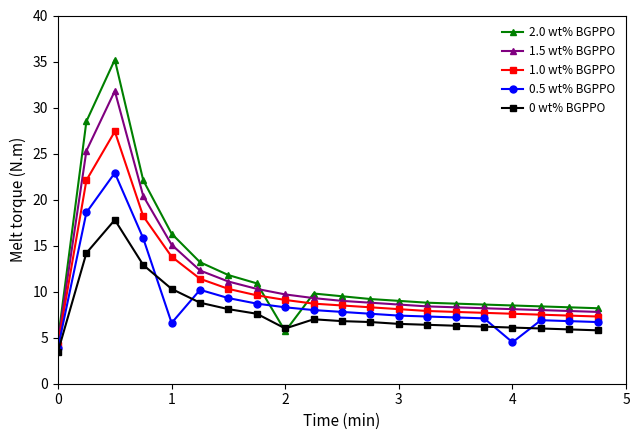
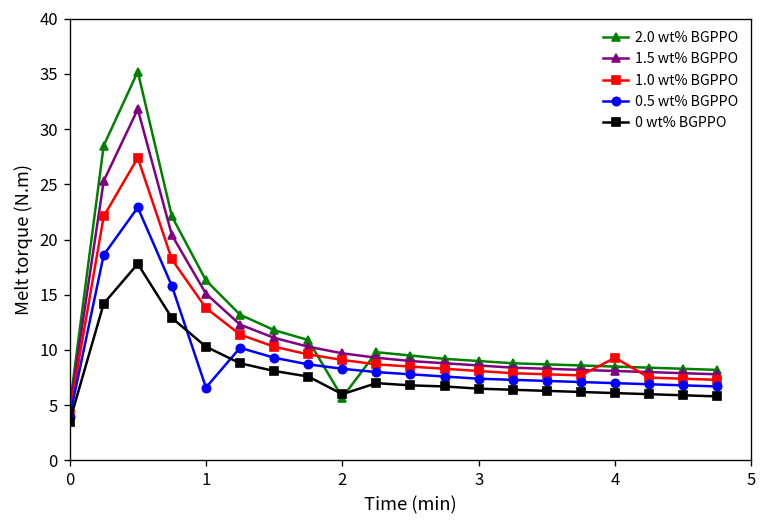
1.0 wt% BGPPO, 4: 8 -> 9
0.5 wt% BGPPO, 4: 5 -> 7
